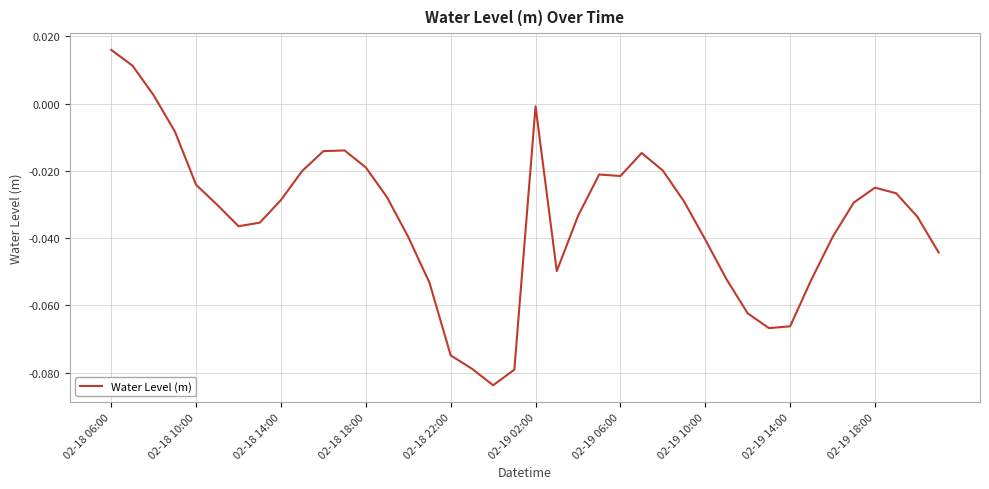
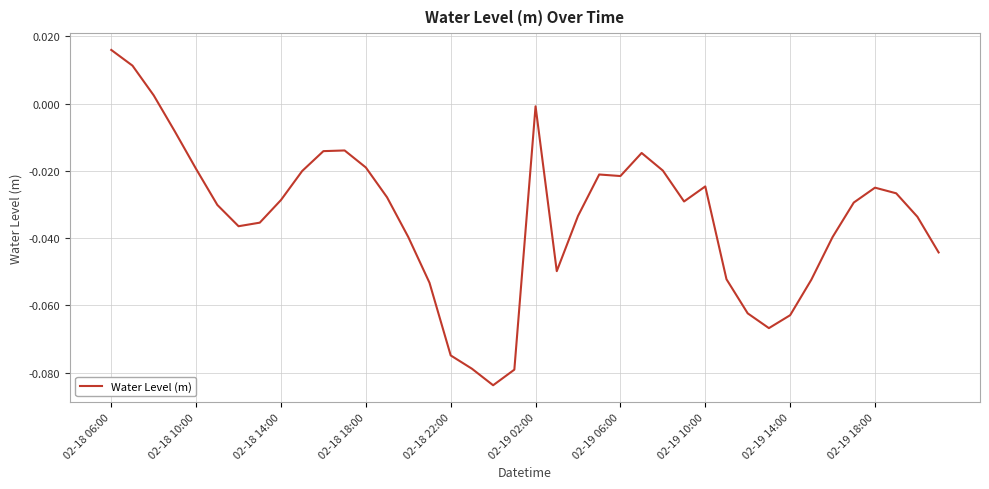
02-18 10:00: -0.024 -> -0.019
02-19 10:00: -0.040 -> -0.025
02-19 14:00: -0.066 -> -0.063
